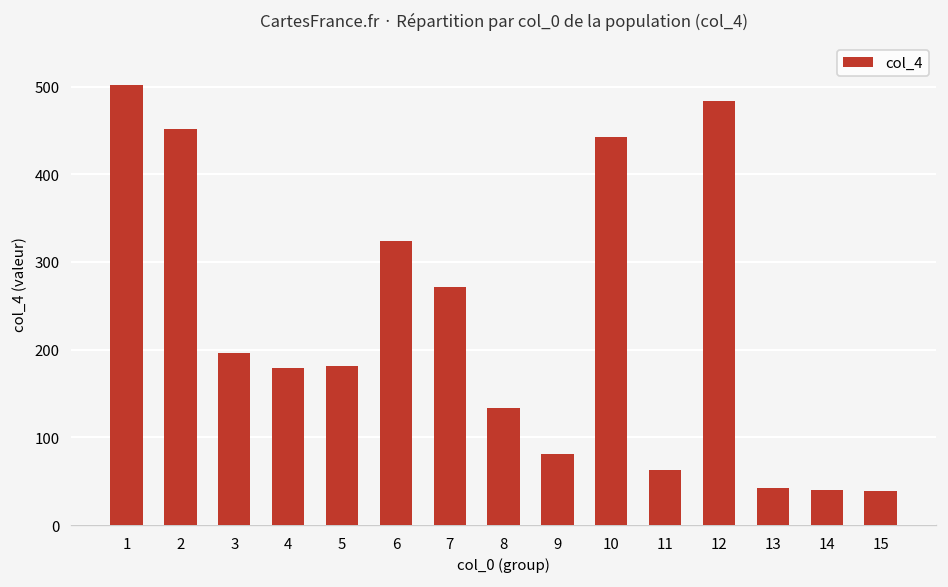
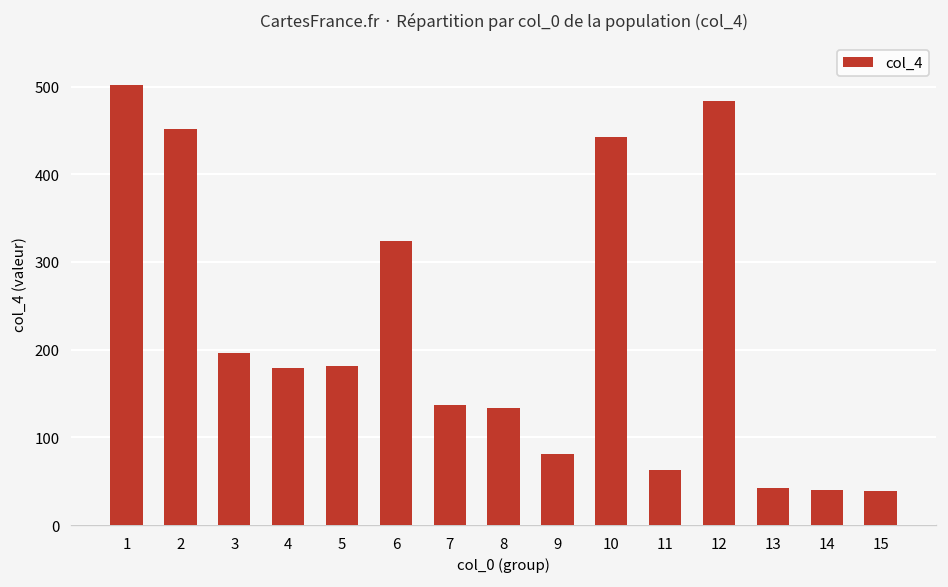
7: 270 -> 140
